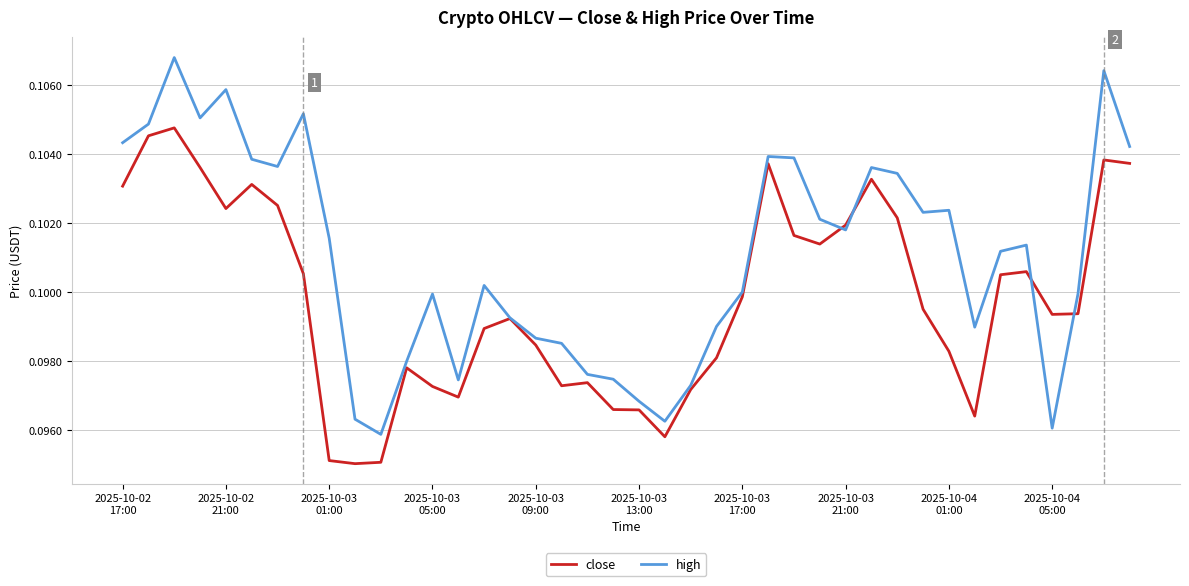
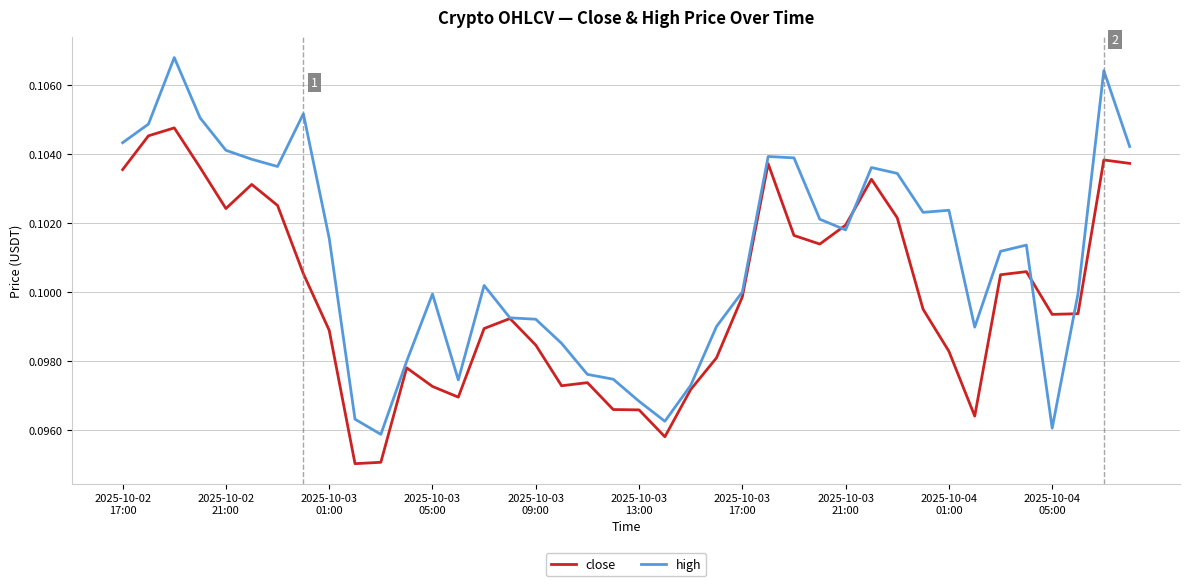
close, 2025-10-02 17:00: 0.1031 -> 0.1036
high, 2025-10-02 21:00: 0.1059 -> 0.1041
close, 2025-10-03 01:00: 0.0951 -> 0.0989
high, 2025-10-03 09:00: 0.0987 -> 0.0992
